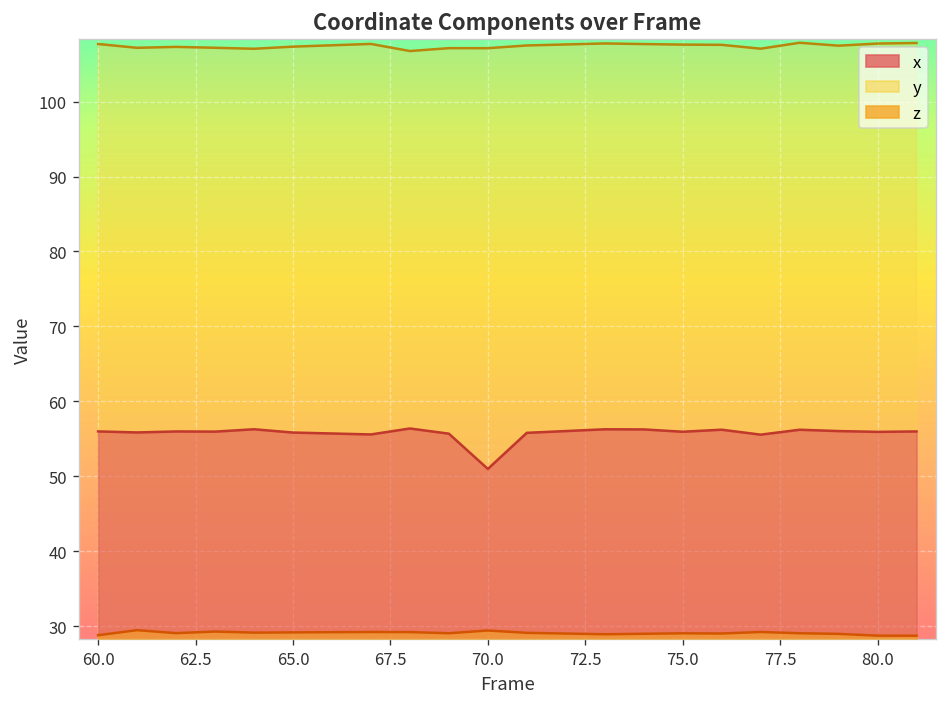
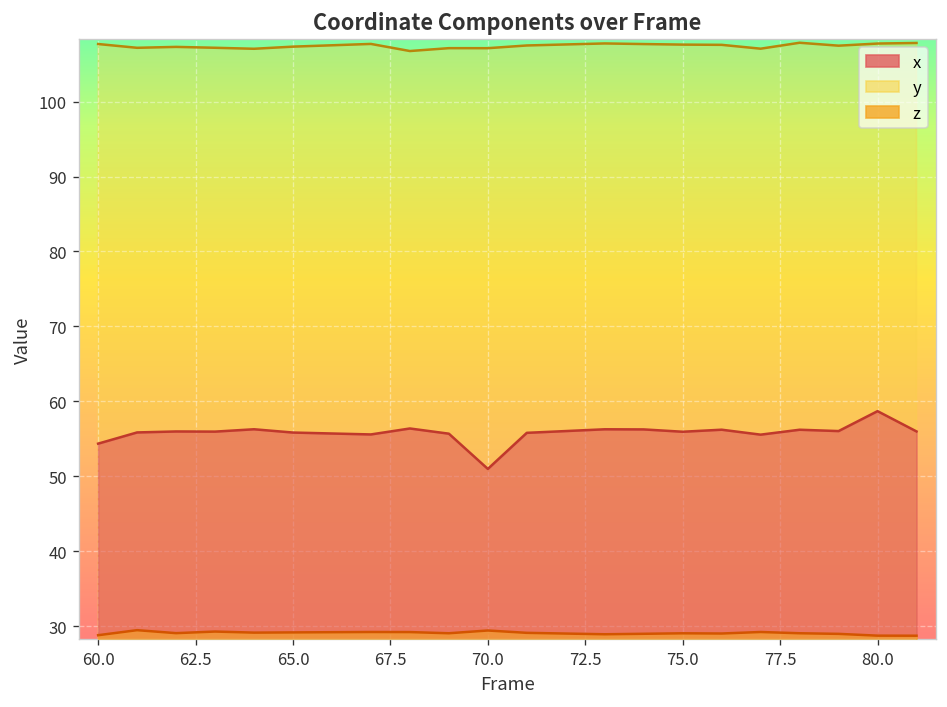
x, 60.0: 56 -> 54
x, 80.0: 56 -> 59
